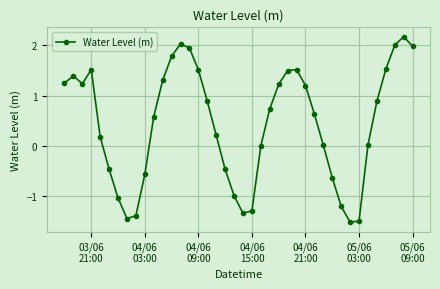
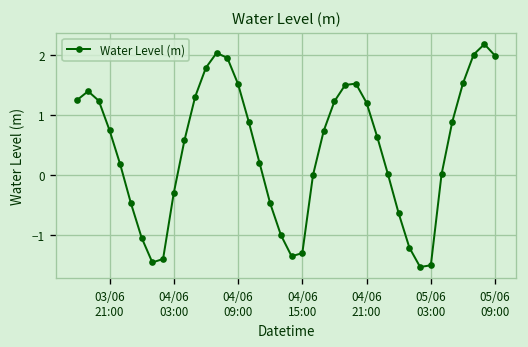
03/06 21:00: 1.5 -> 0.7
04/06 03:00: -0.6 -> -0.3
